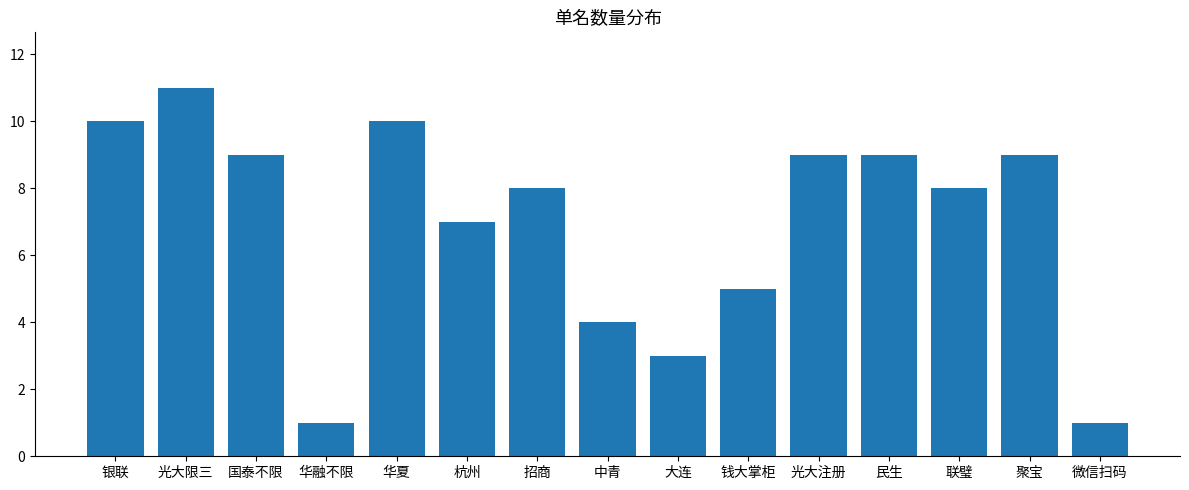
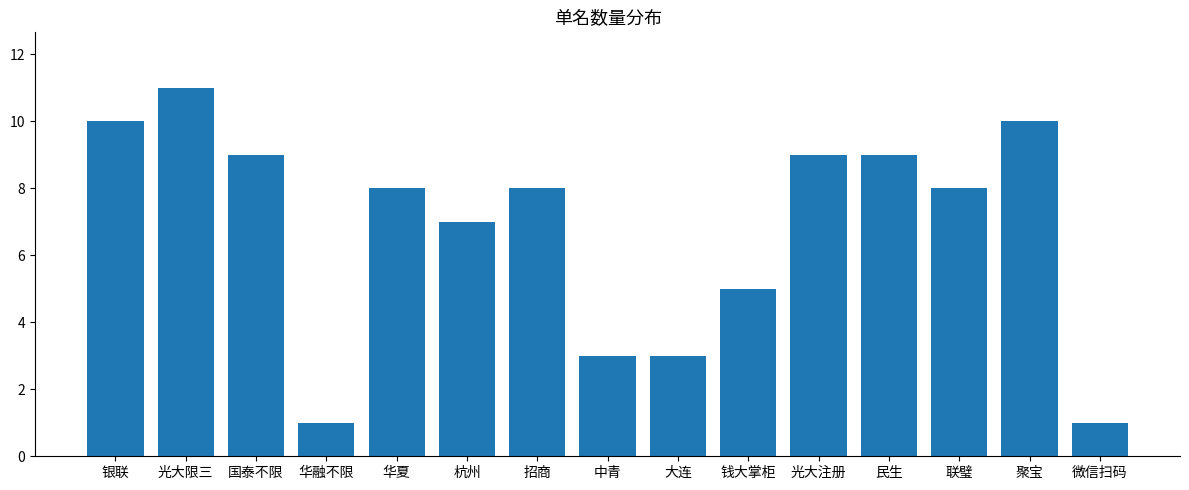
华夏: 10 -> 8
中青: 4 -> 3
聚宝: 9 -> 10
